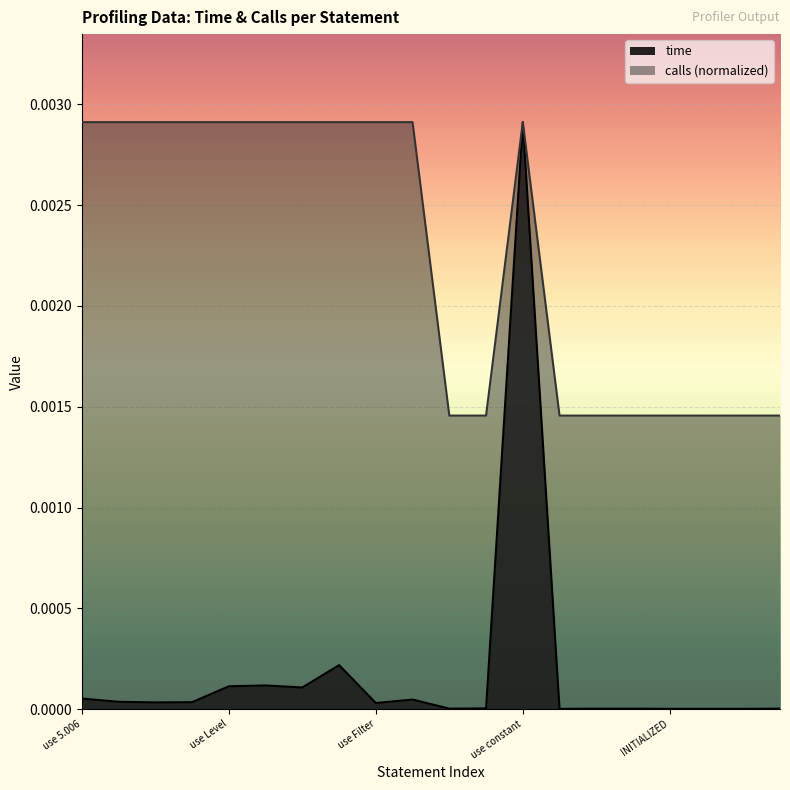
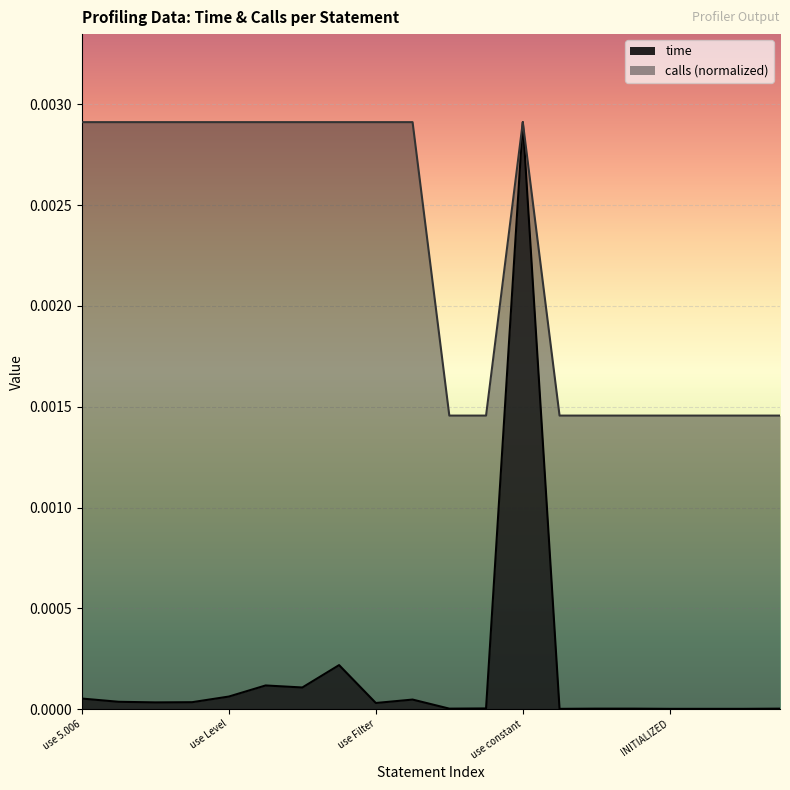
time, use Level: 0.00011 -> 0.00006
